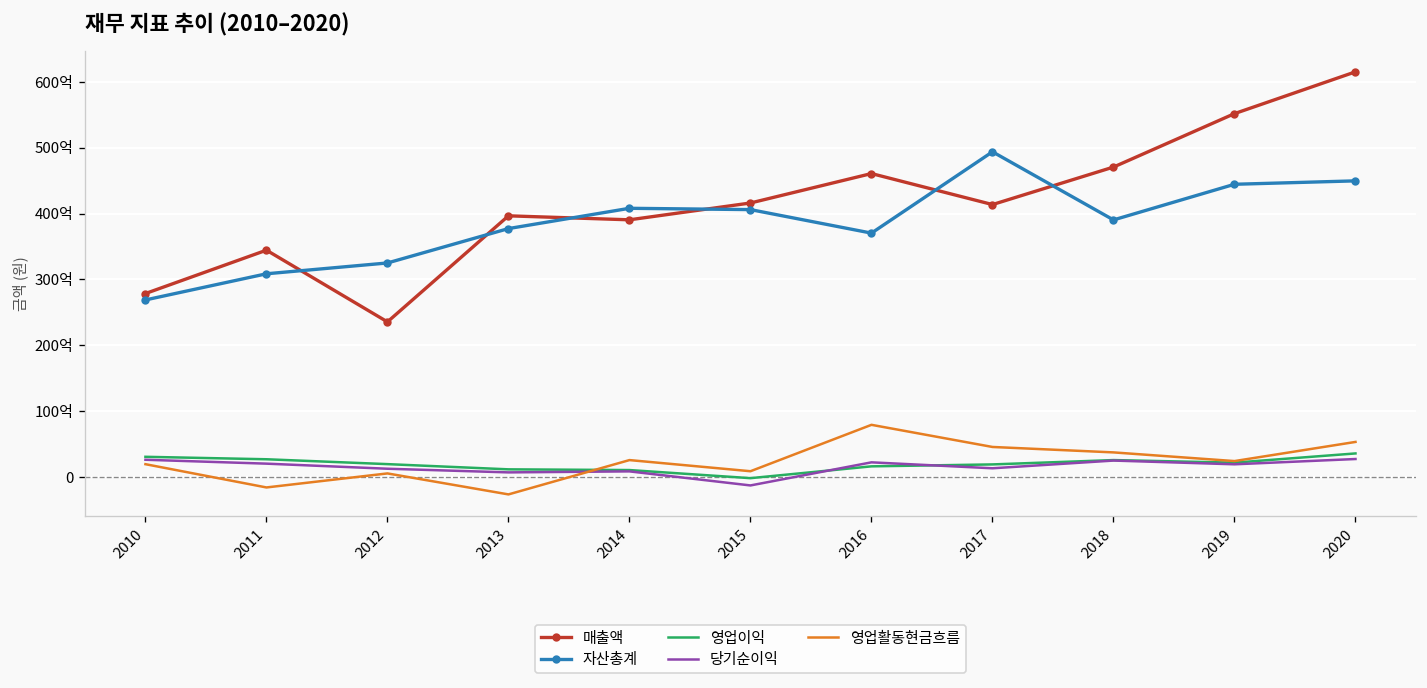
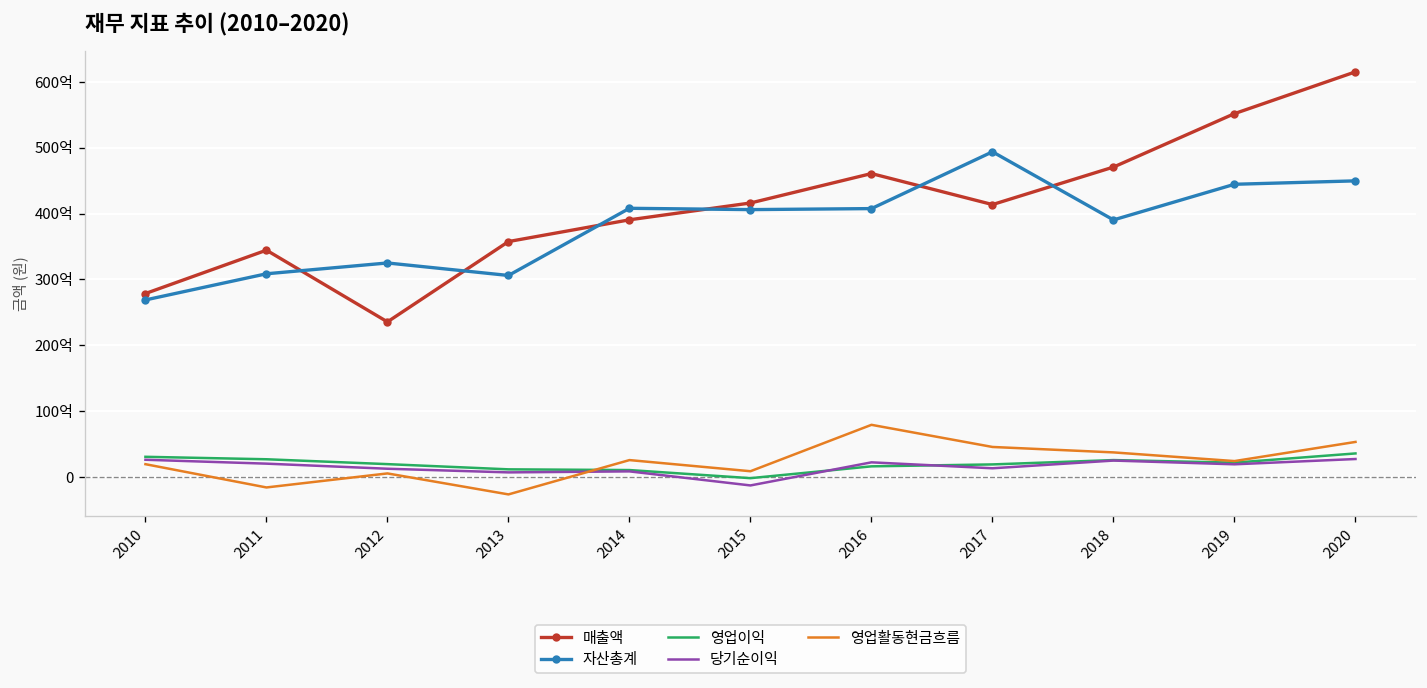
매출액, 2013: 400억 -> 360억
자산총계, 2013: 380억 -> 310억
자산총계, 2016: 370억 -> 410억
